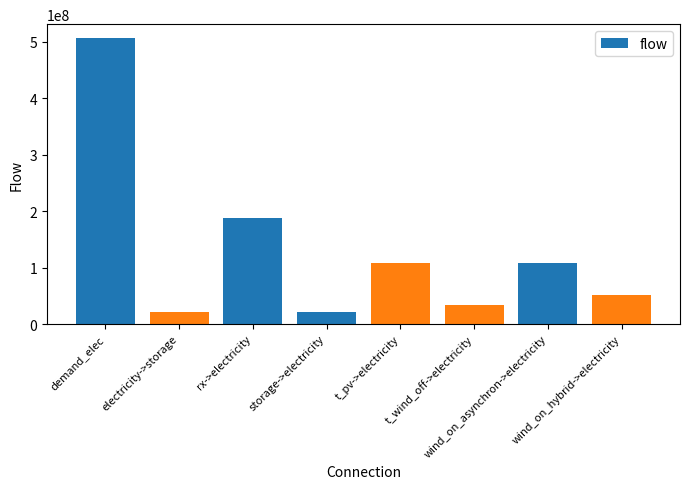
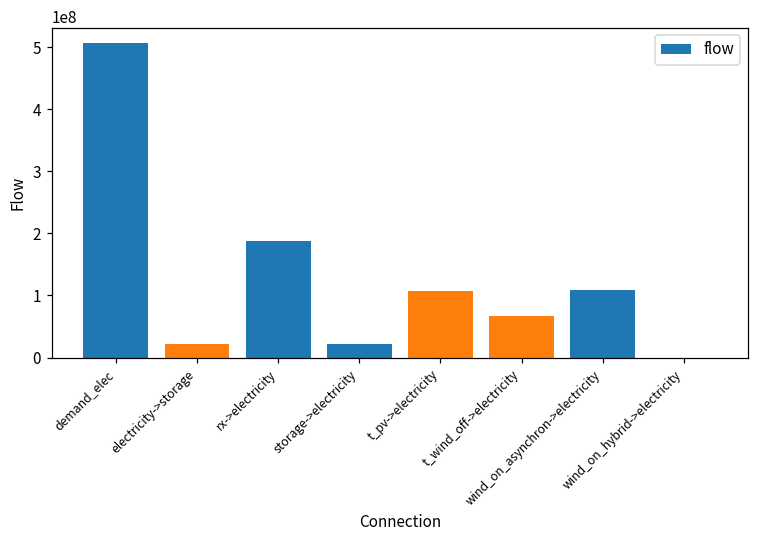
t_wind_off->electricity: 30000000 -> 70000000
wind_on_hybrid->electricity: 50000000 -> 0
